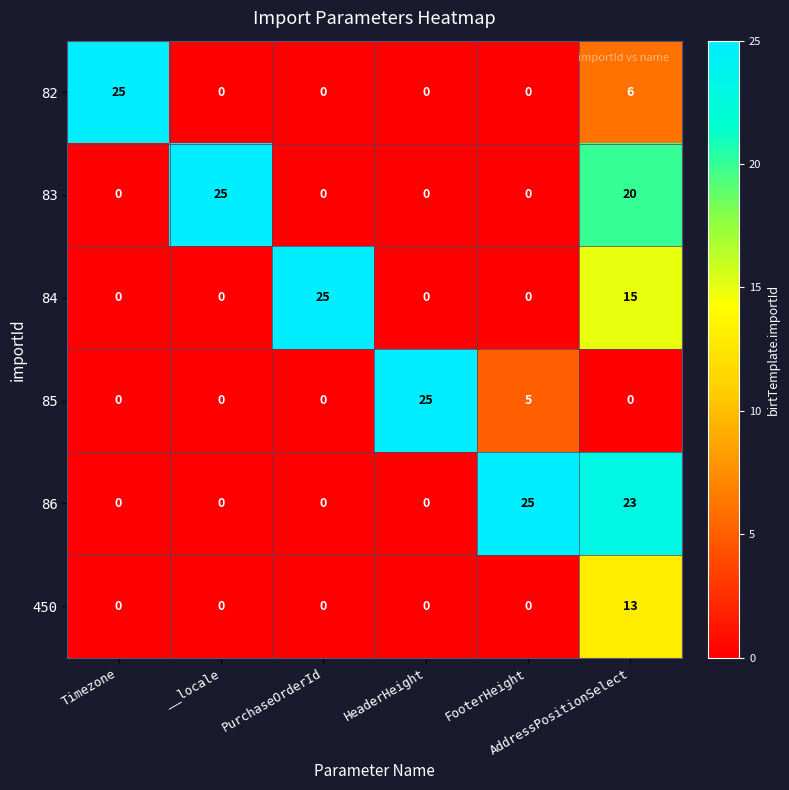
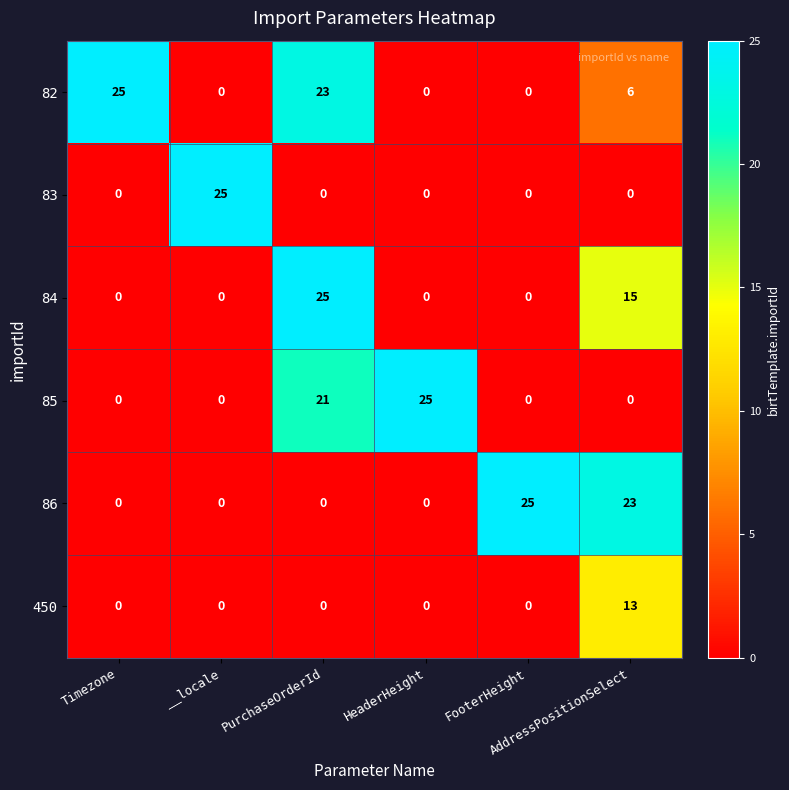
82, PurchaseOrderId: 0 -> 23
83, AddressPositionSelect: 20 -> 0
85, PurchaseOrderId: 0 -> 21
85, FooterHeight: 5 -> 0
